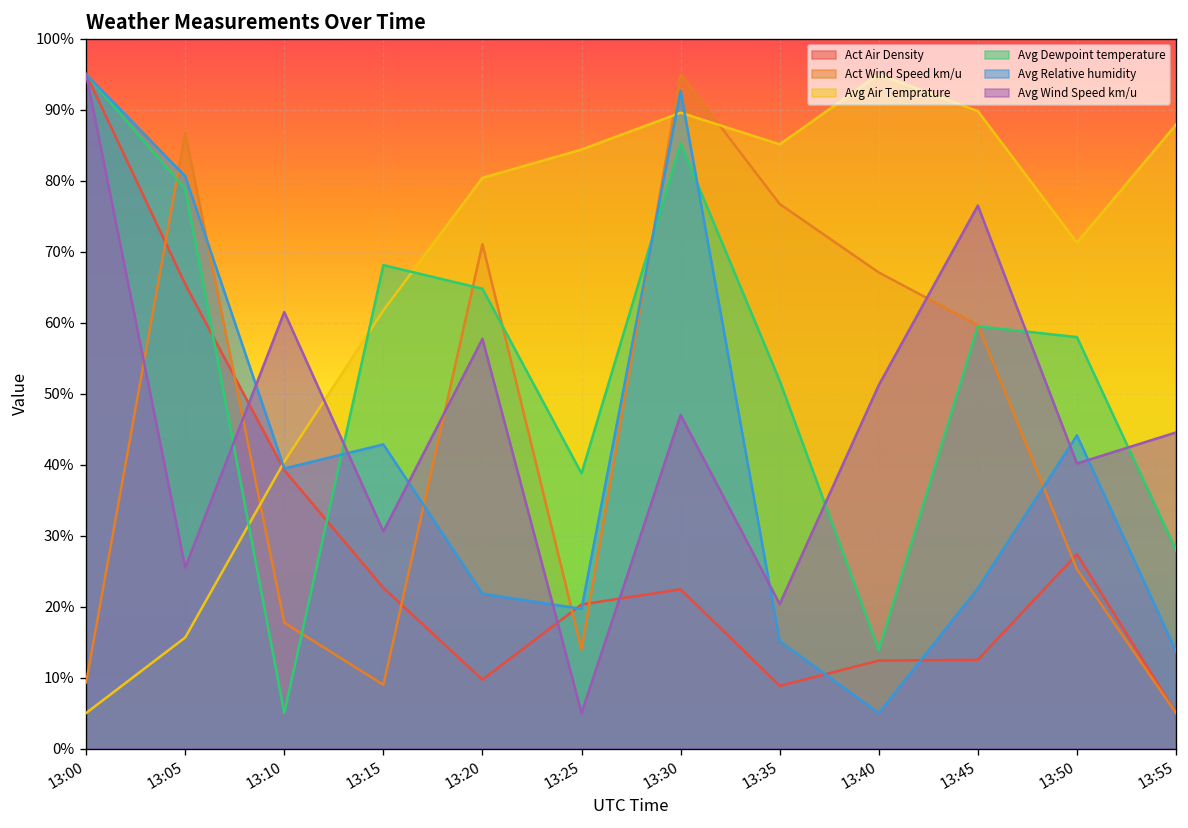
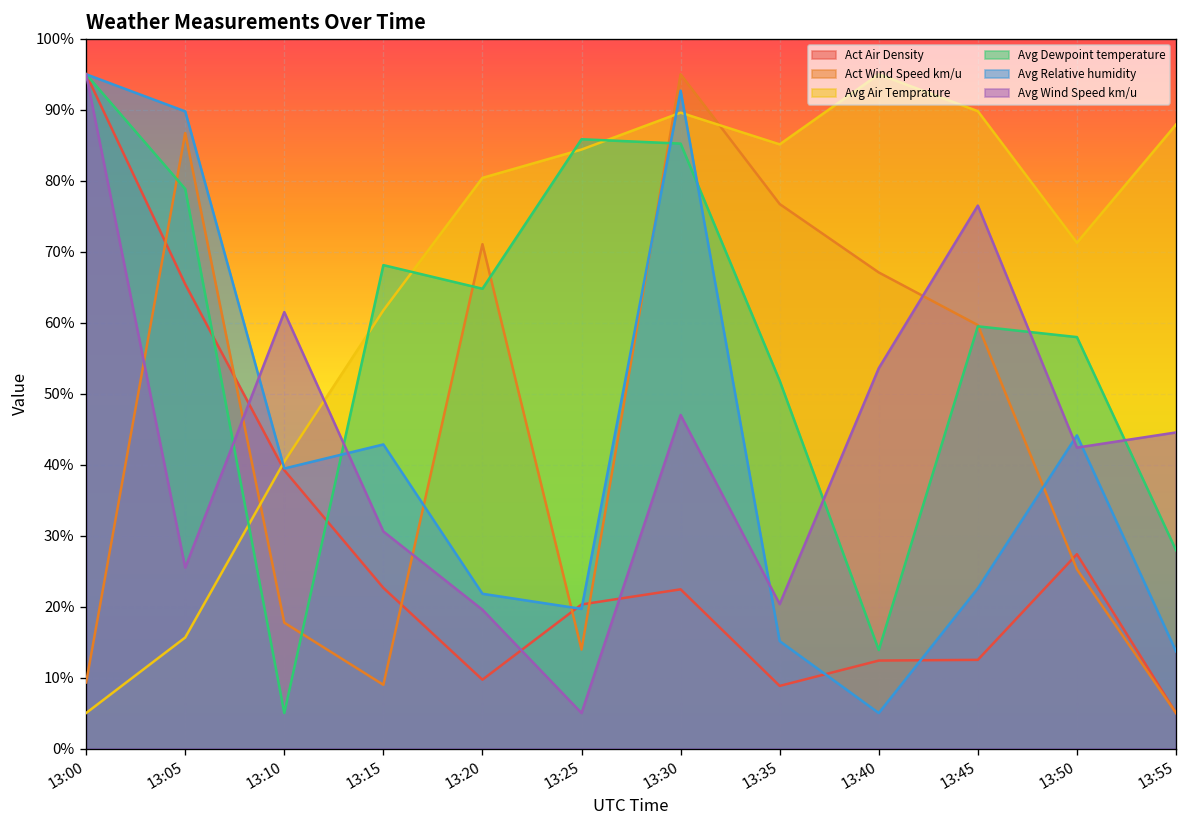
Avg Relative humidity, 13:05: 81% -> 90%
Avg Wind Speed km/u, 13:20: 58% -> 20%
Avg Dewpoint temperature, 13:25: 39% -> 86%
Avg Wind Speed km/u, 13:40: 51% -> 54%
Avg Wind Speed km/u, 13:50: 40% -> 42%
